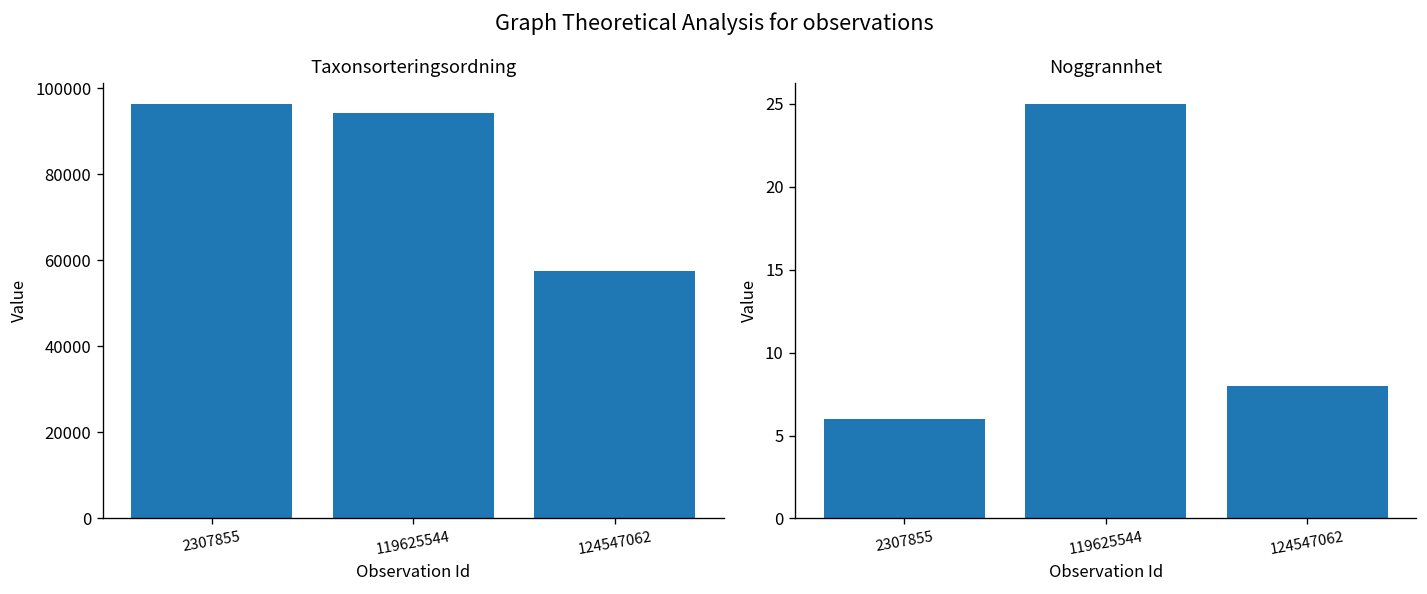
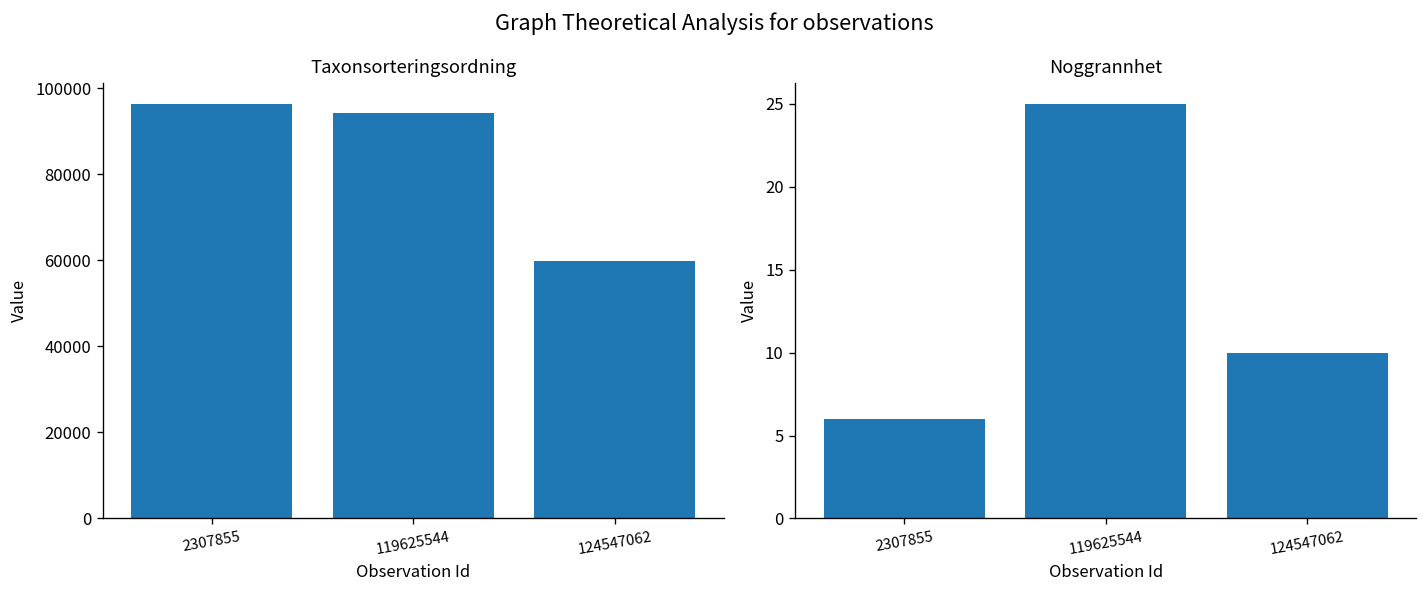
Taxonsorteringsordning, 124547062: 57000 -> 60000
Noggrannhet, 124547062: 8 -> 10
